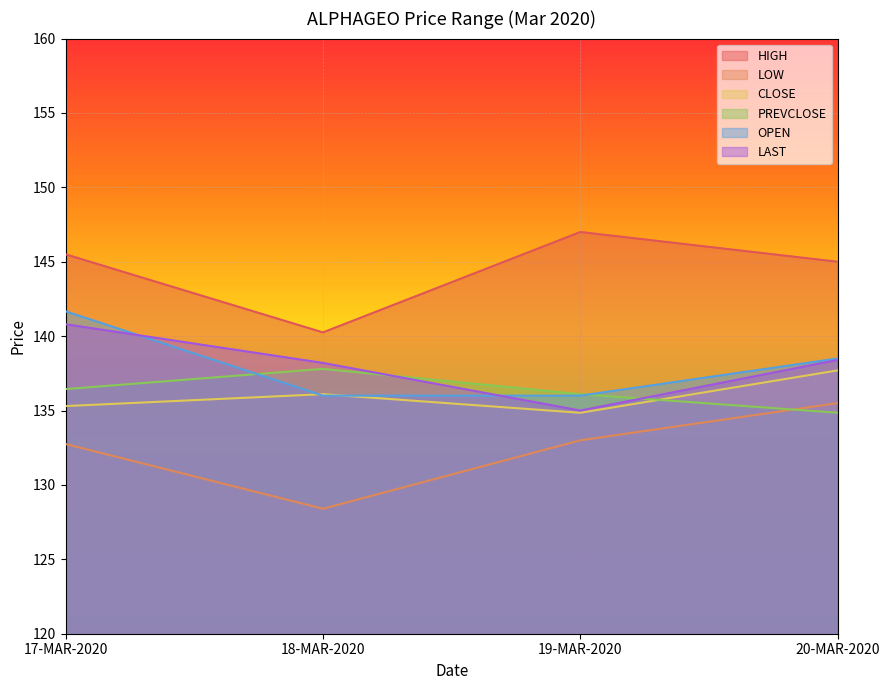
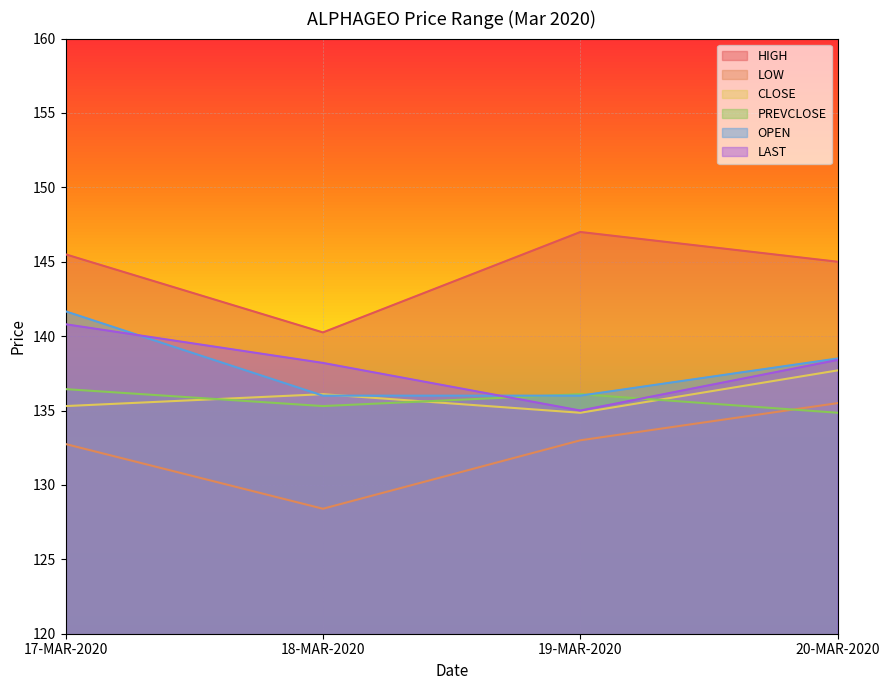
PREVCLOSE, 18-MAR-2020: 137.8 -> 135.3
